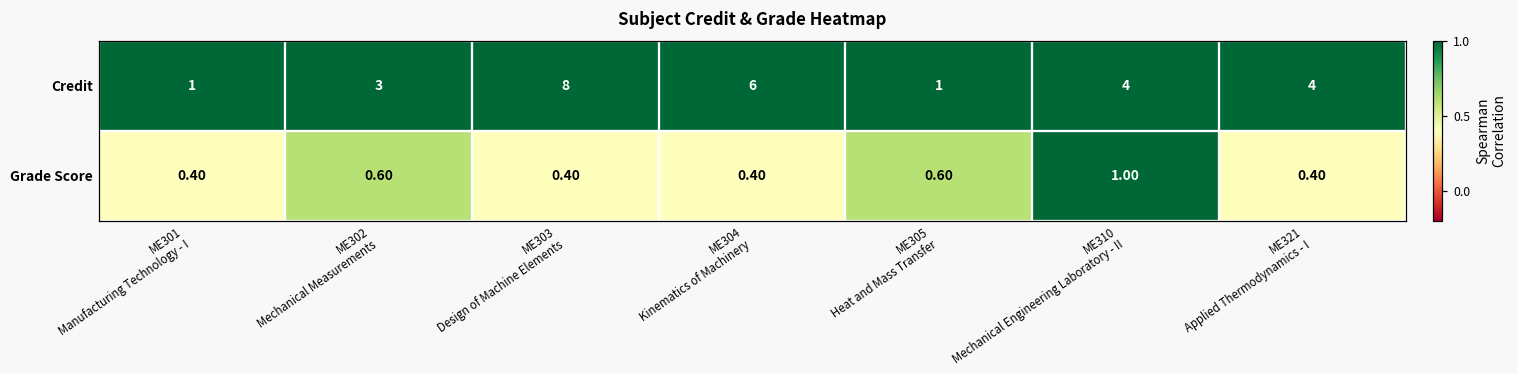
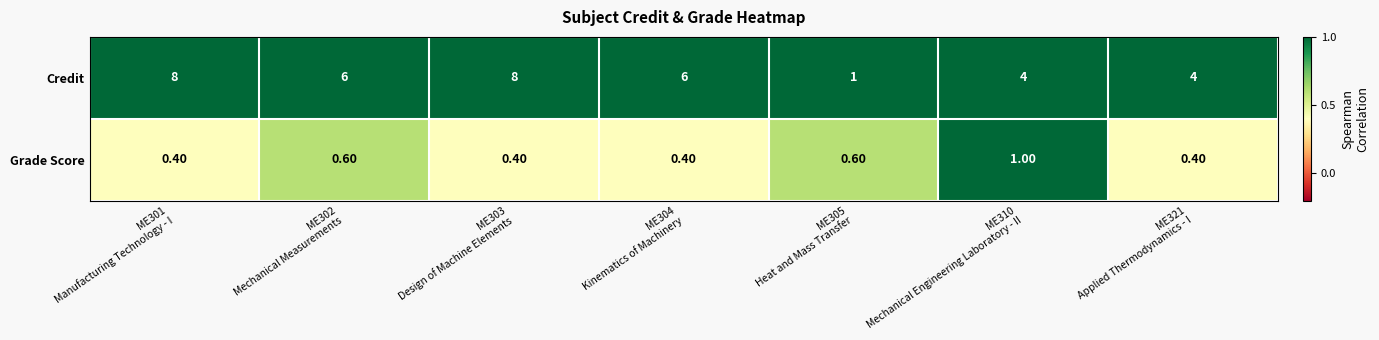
Credit, ME301 Manufacturing Technology - I: 1 -> 8
Credit, ME302 Mechanical Measurements: 3 -> 6
